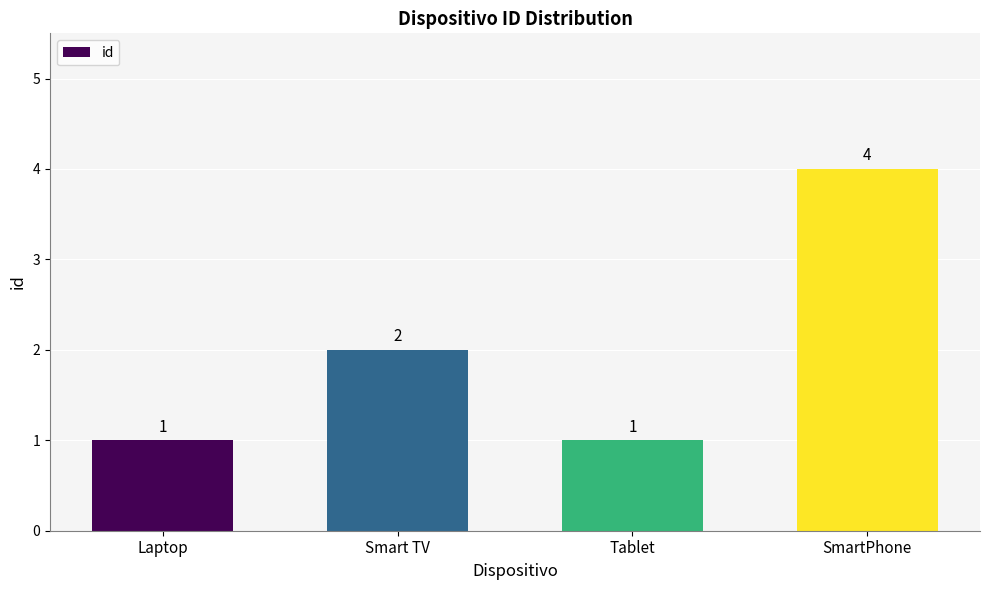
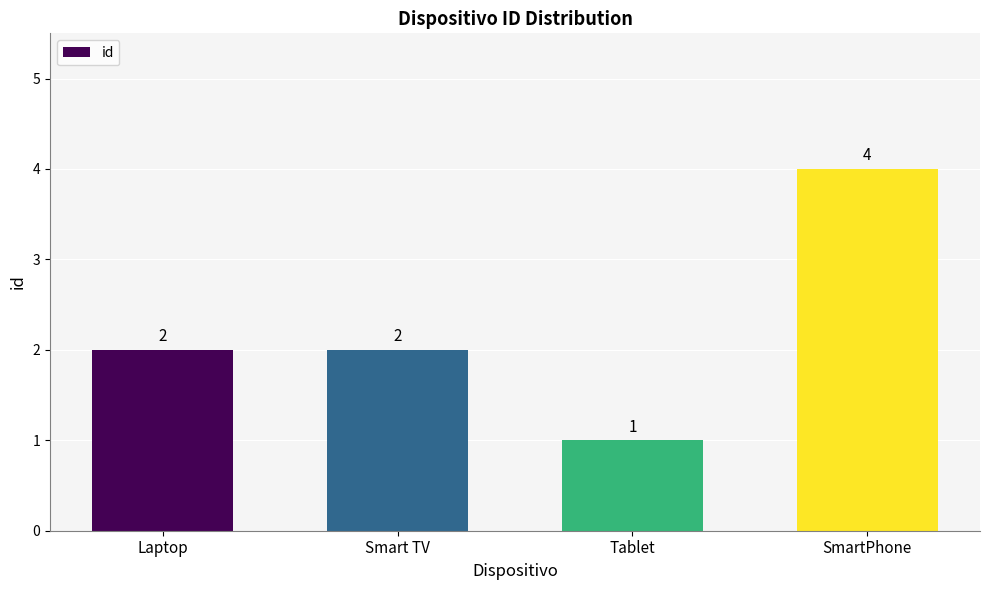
Laptop: 1 -> 2
